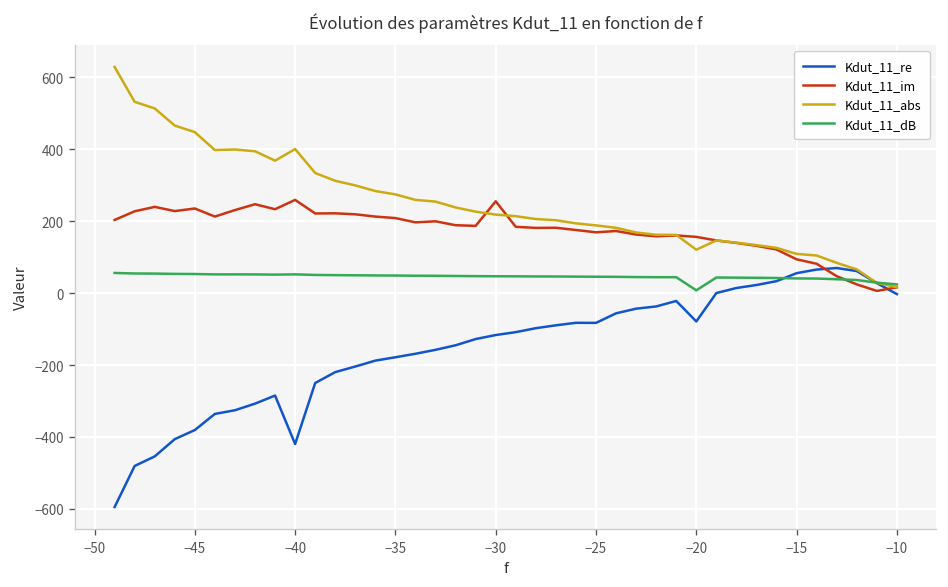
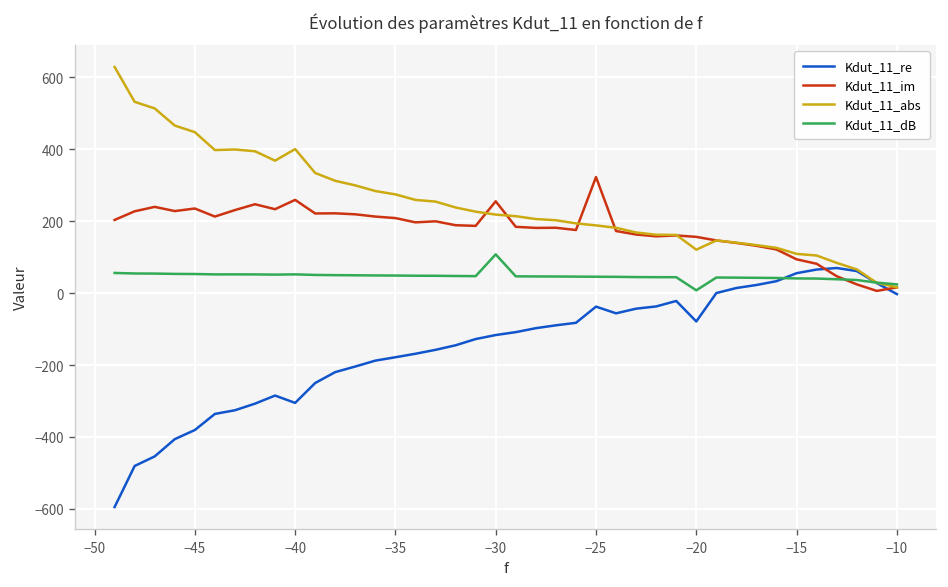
Kdut_11_re, −40: -420 -> -310
Kdut_11_dB, −30: 50 -> 110
Kdut_11_re, −25: -80 -> -40
Kdut_11_im, −25: 170 -> 320
